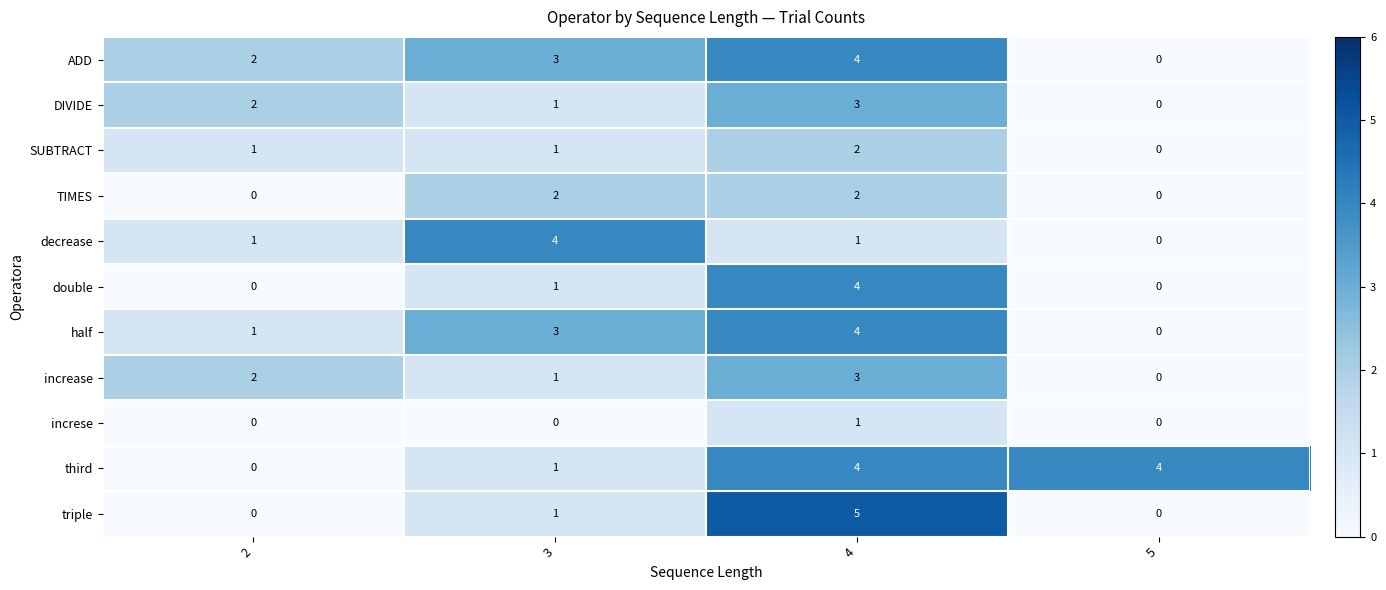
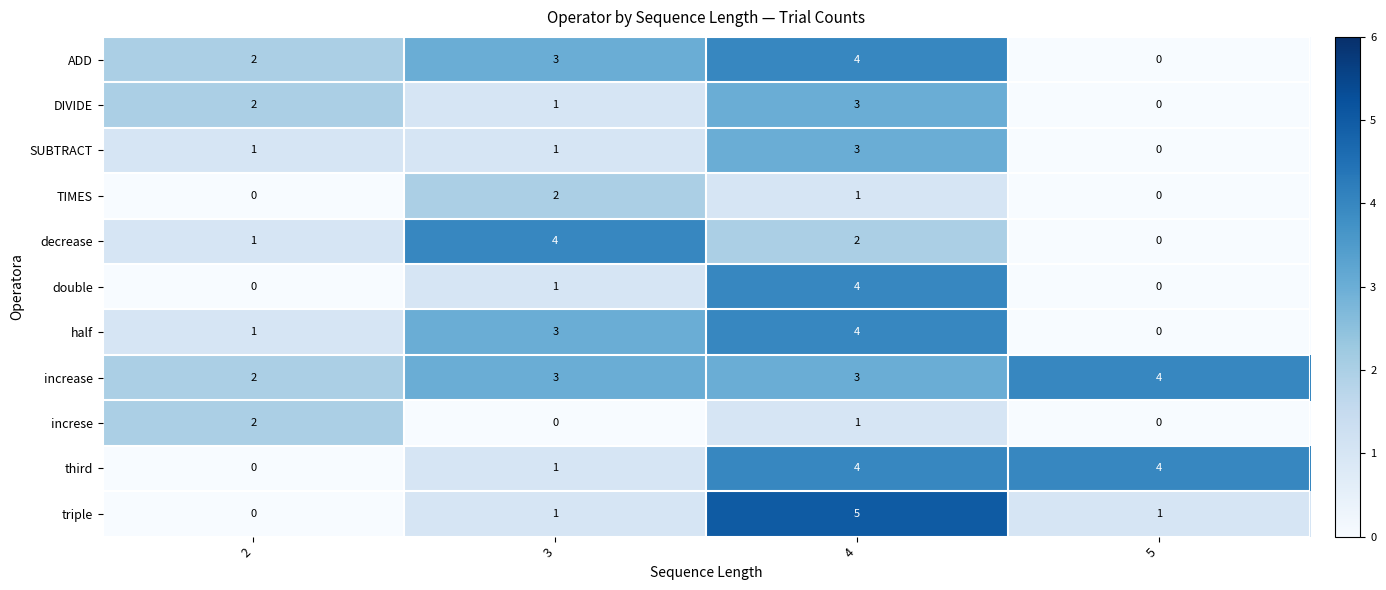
SUBTRACT, 4: 2 -> 3
TIMES, 4: 2 -> 1
decrease, 4: 1 -> 2
increase, 3: 1 -> 3
increase, 5: 0 -> 4
increse, 2: 0 -> 2
triple, 5: 0 -> 1
